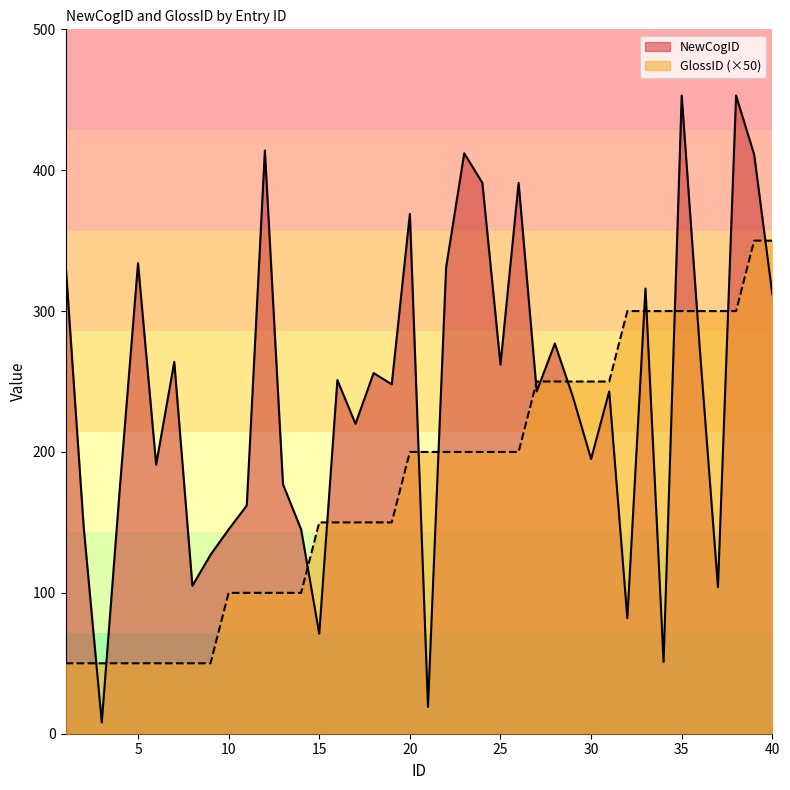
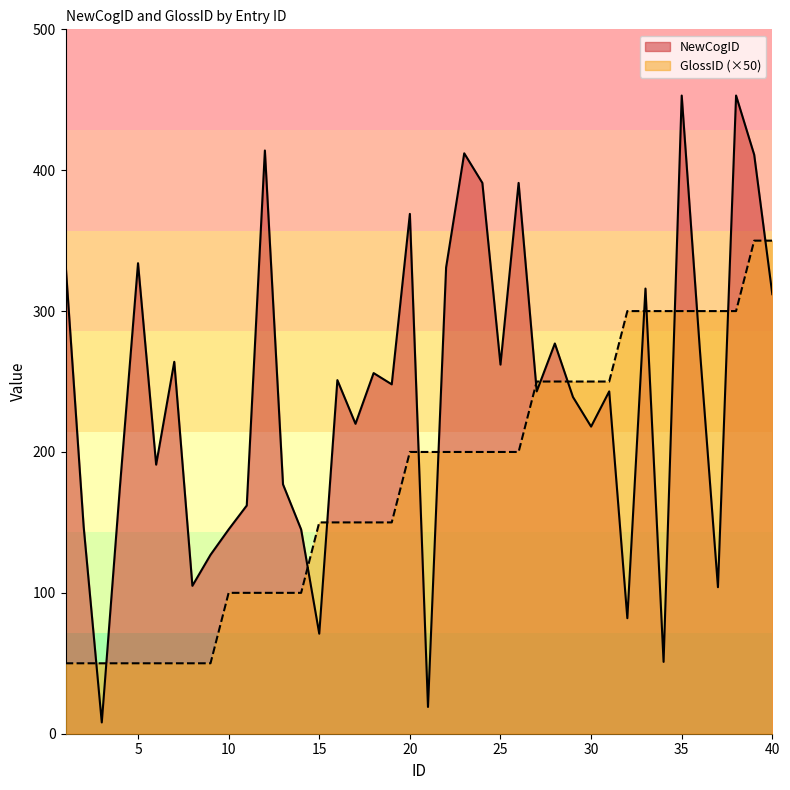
NewCogID, 30: 195 -> 218
